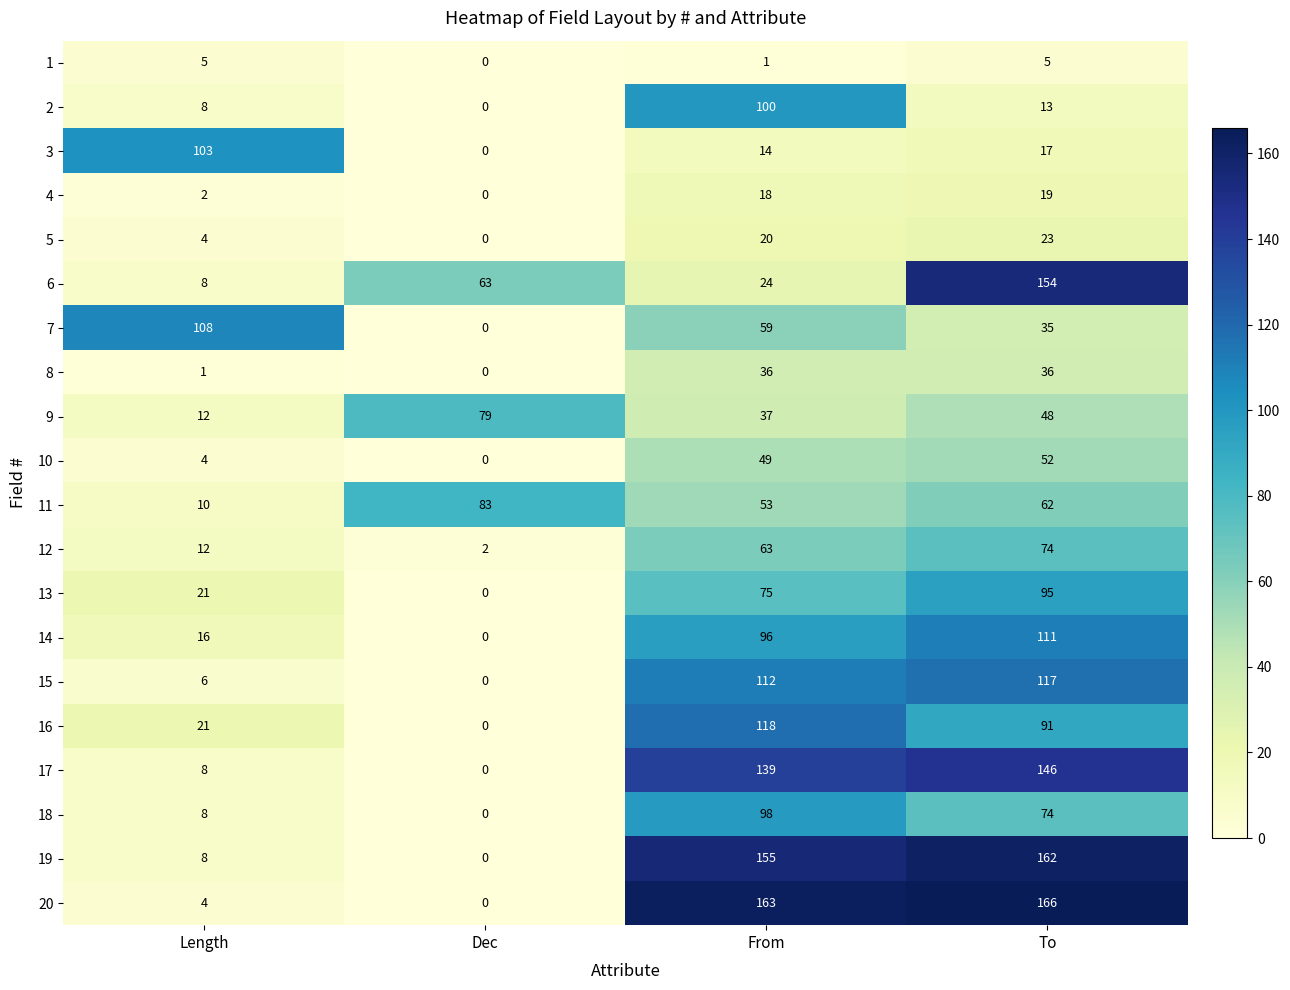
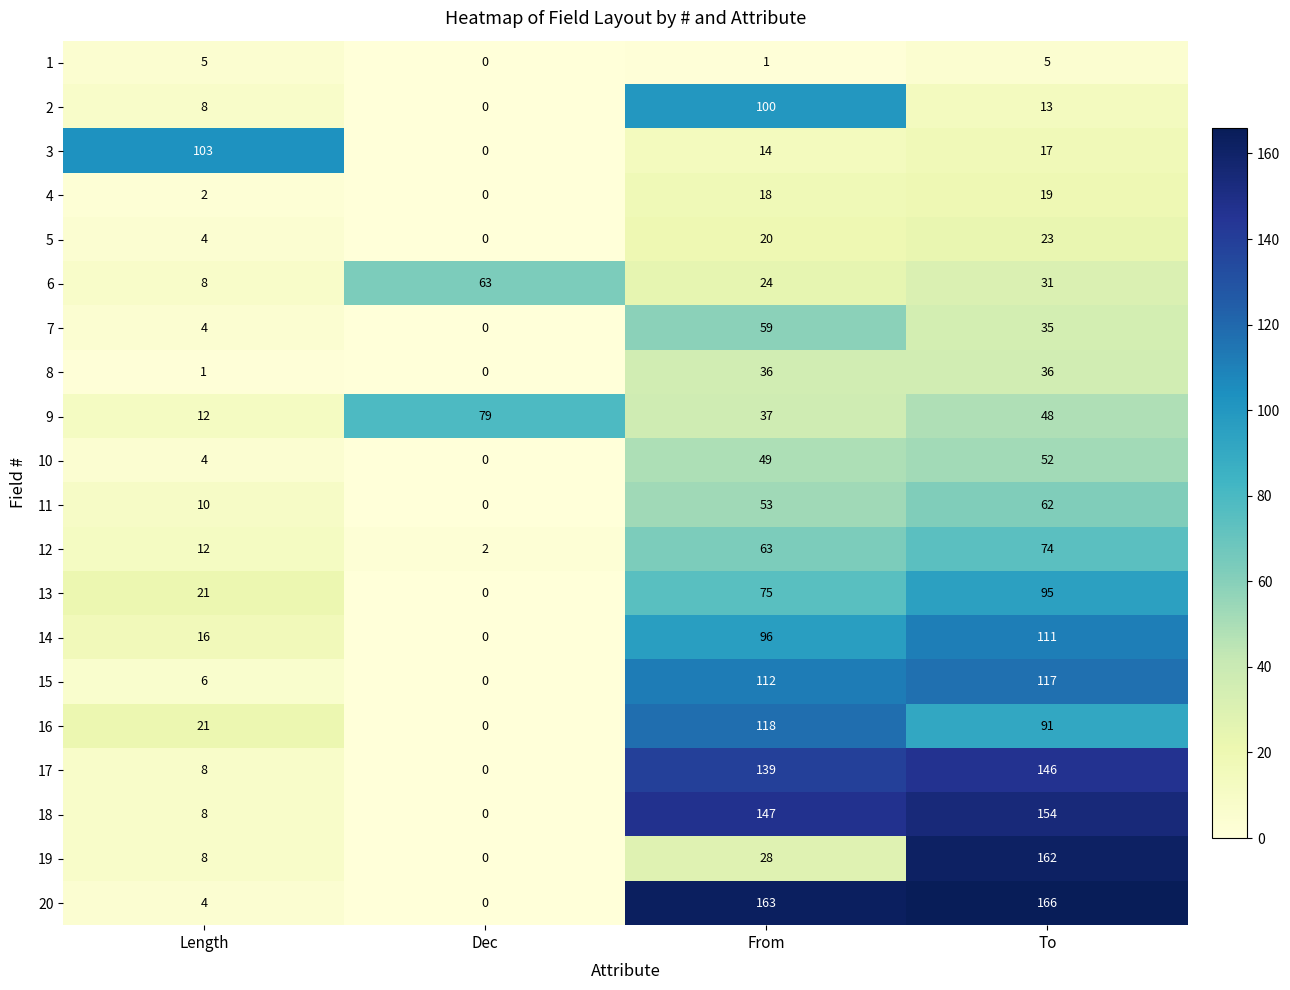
6, To: 154 -> 31
7, Length: 108 -> 4
11, Dec: 83 -> 0
18, From: 98 -> 147
18, To: 74 -> 154
19, From: 155 -> 28
